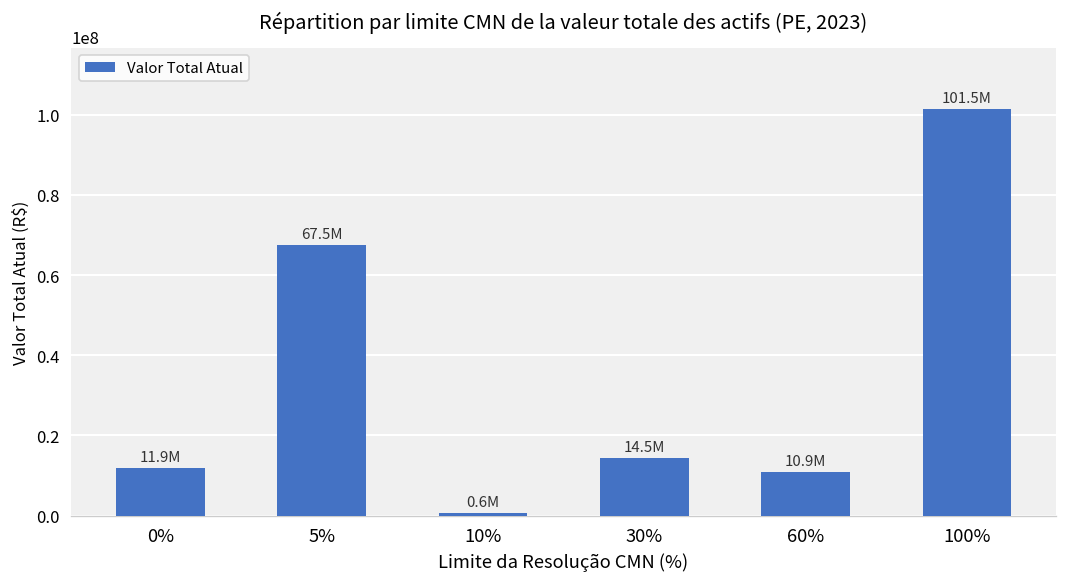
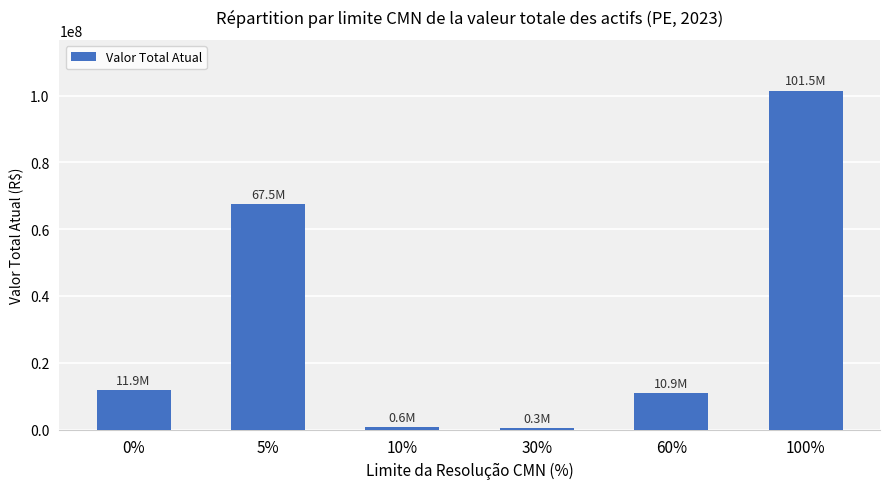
30%: 14.5M -> 0.3M
